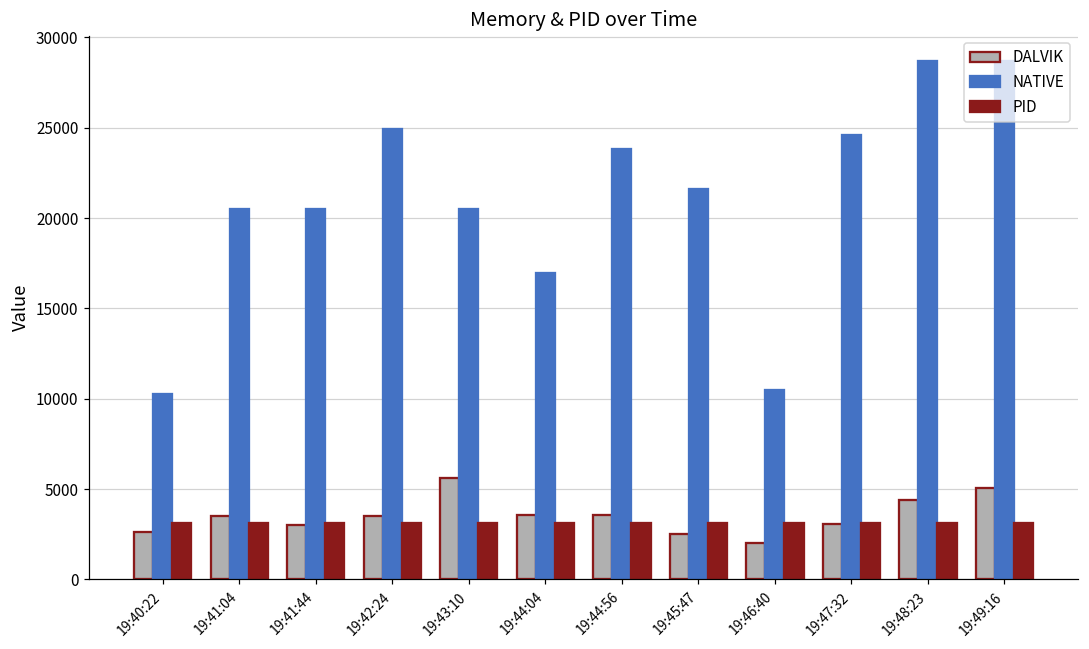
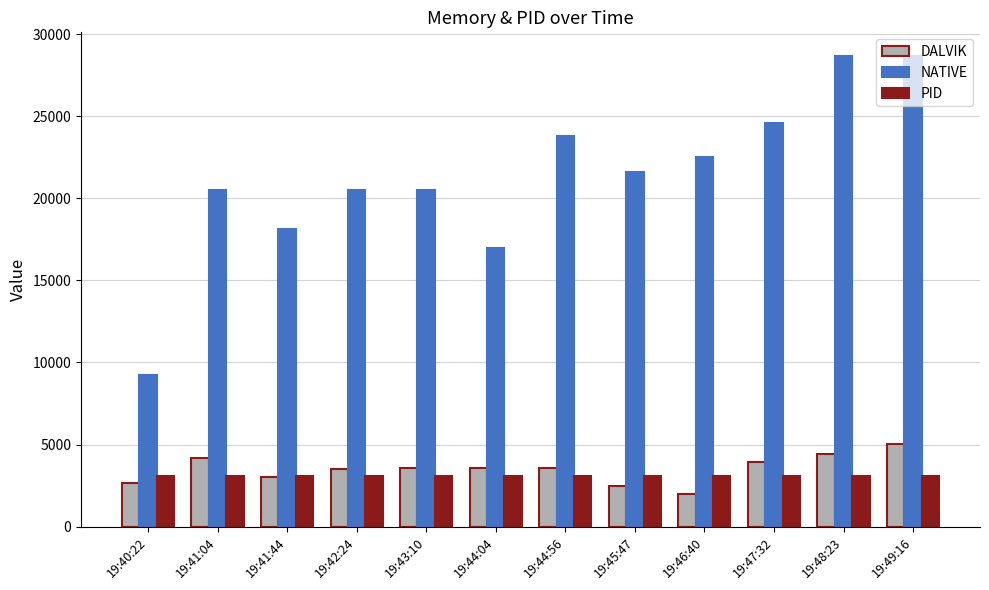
NATIVE, 19:40:22: 10200 -> 9300
DALVIK, 19:41:04: 3500 -> 4200
NATIVE, 19:41:44: 20500 -> 18100
NATIVE, 19:42:24: 24900 -> 20500
DALVIK, 19:43:10: 5600 -> 3600
NATIVE, 19:46:40: 10500 -> 22500
DALVIK, 19:47:32: 3100 -> 3900
